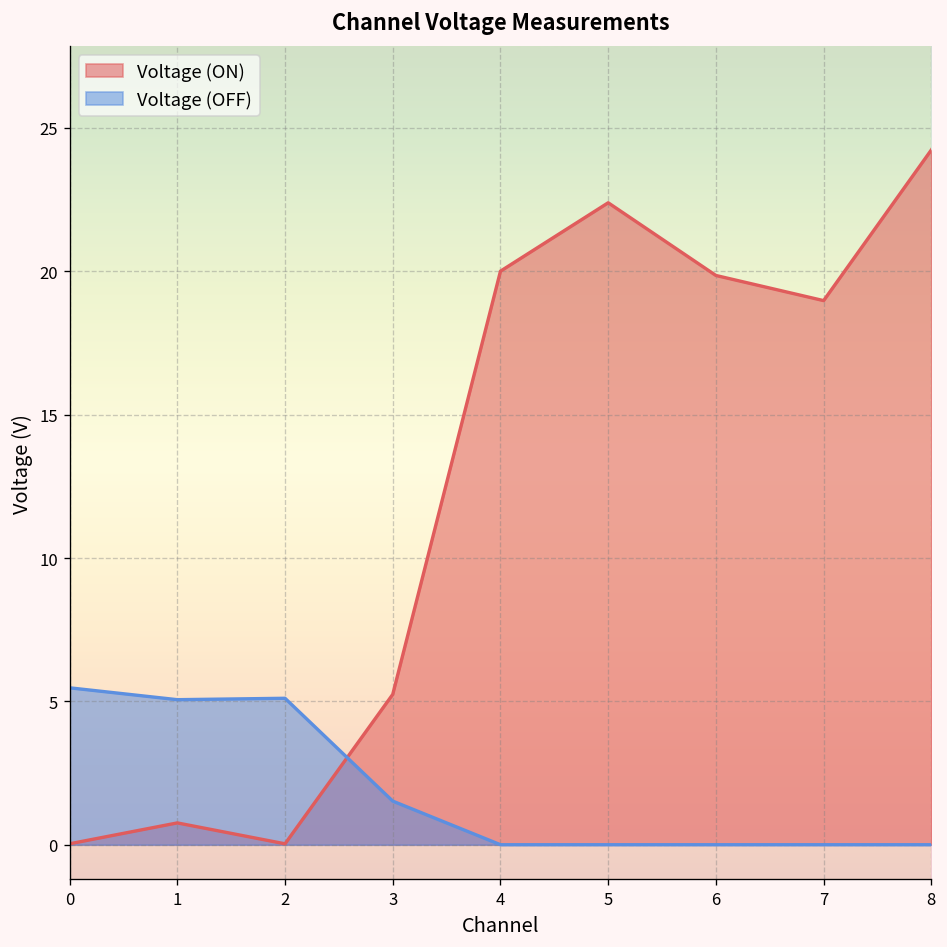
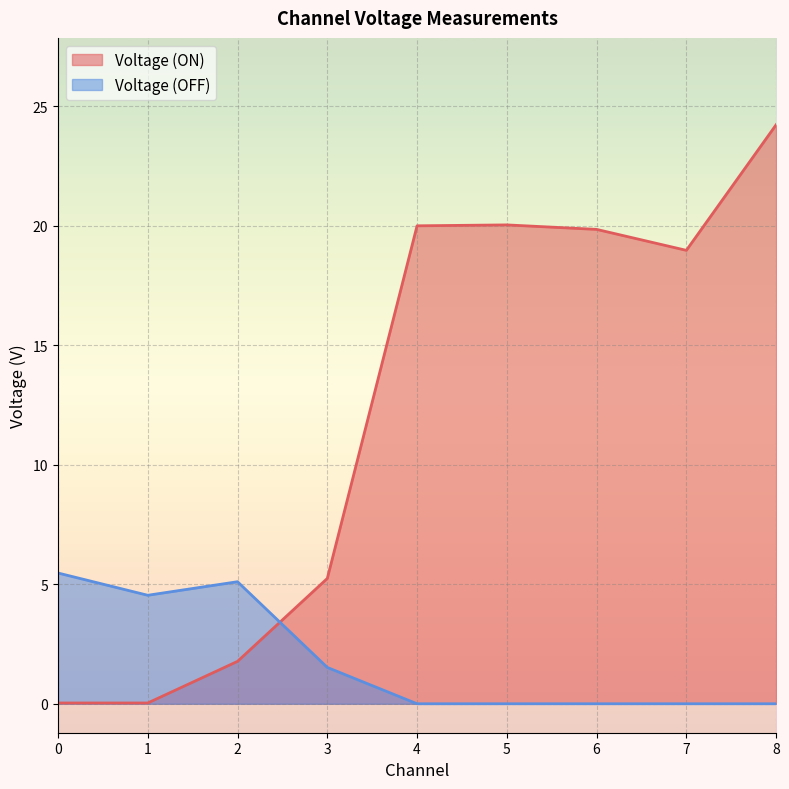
Voltage (ON), 1: 0.8 -> 0.0
Voltage (OFF), 1: 5.1 -> 4.5
Voltage (ON), 2: 0.0 -> 1.8
Voltage (ON), 5: 22.4 -> 20.0
